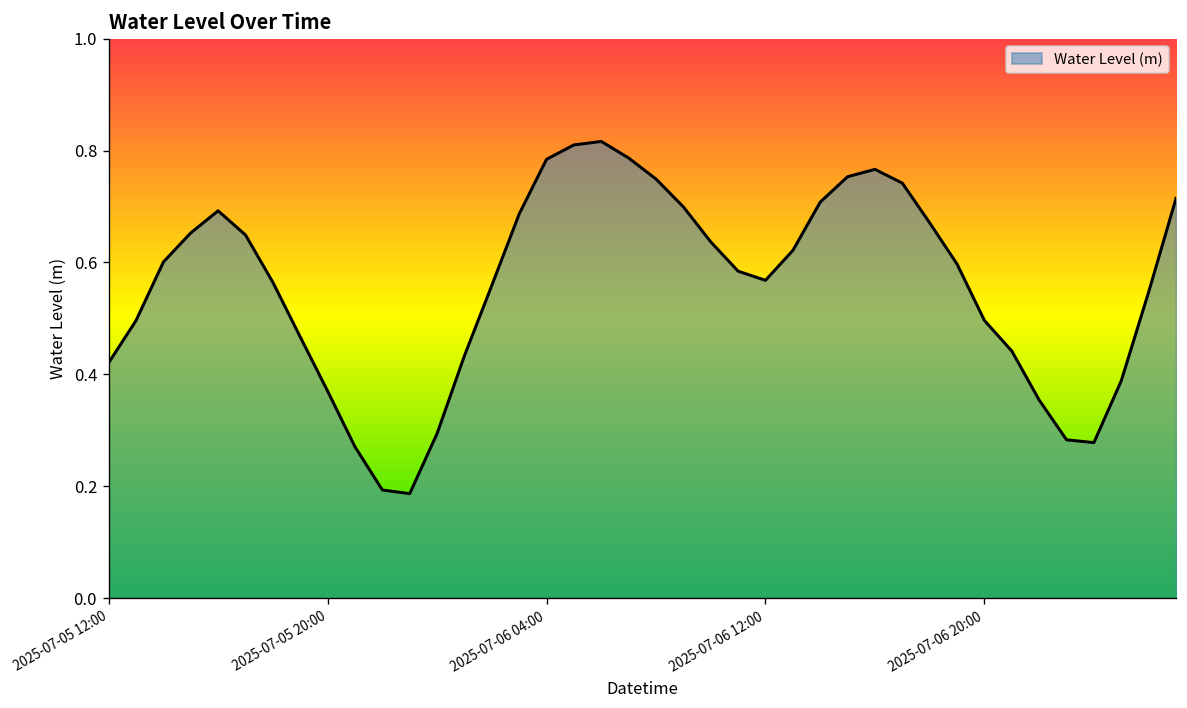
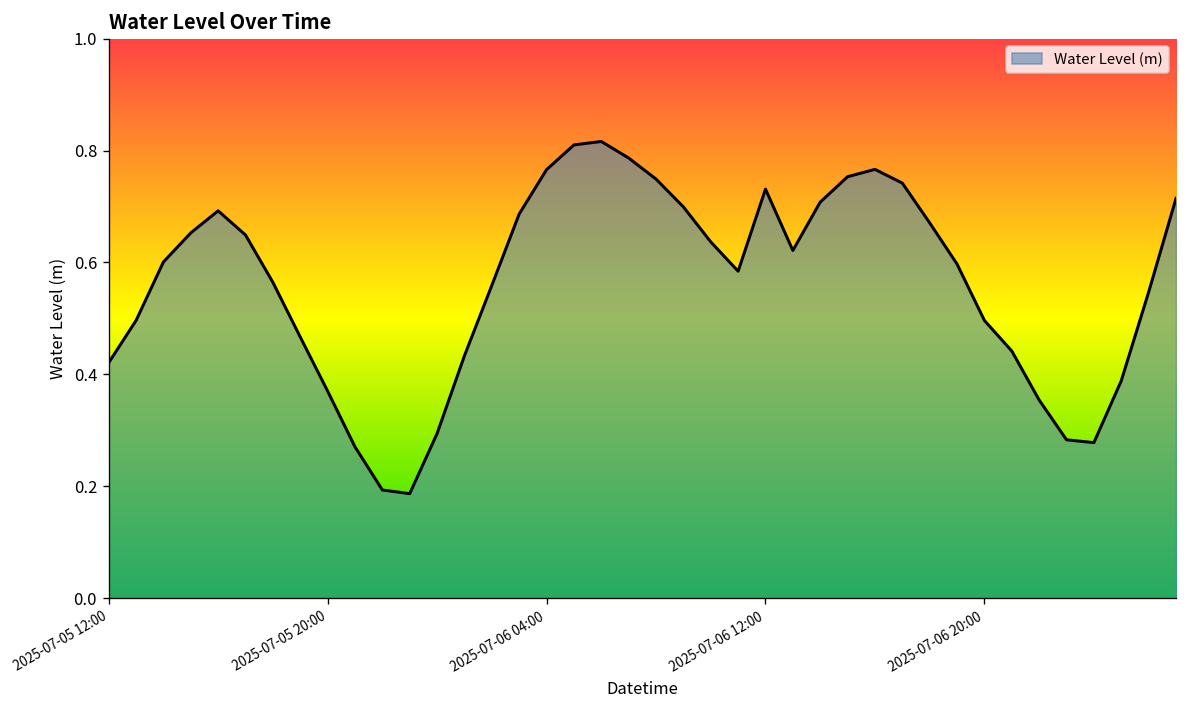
2025-07-06 04:00: 0.78 -> 0.77
2025-07-06 12:00: 0.57 -> 0.73
